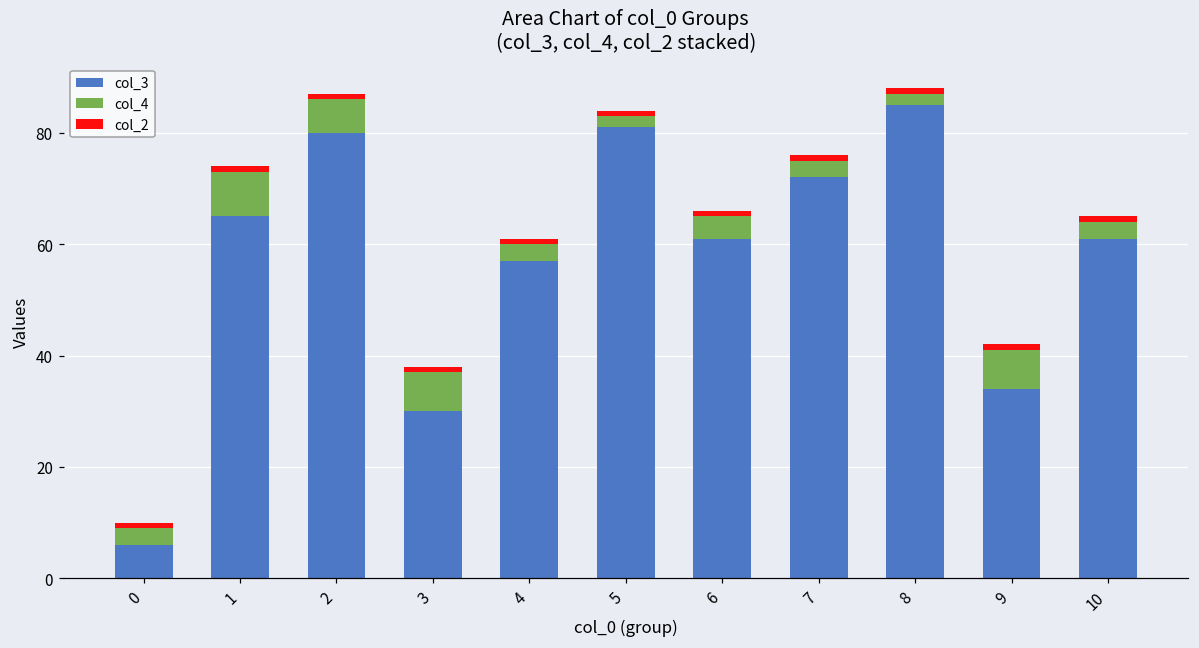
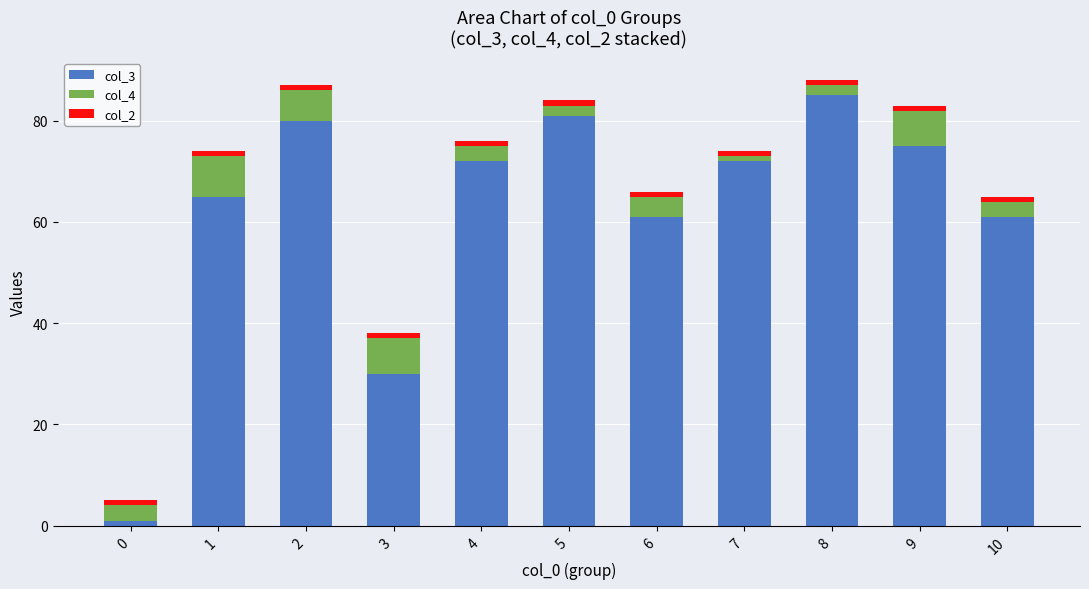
col_3, 0: 6 -> 1
col_3, 4: 57 -> 72
col_4, 7: 3 -> 1
col_3, 9: 34 -> 75
